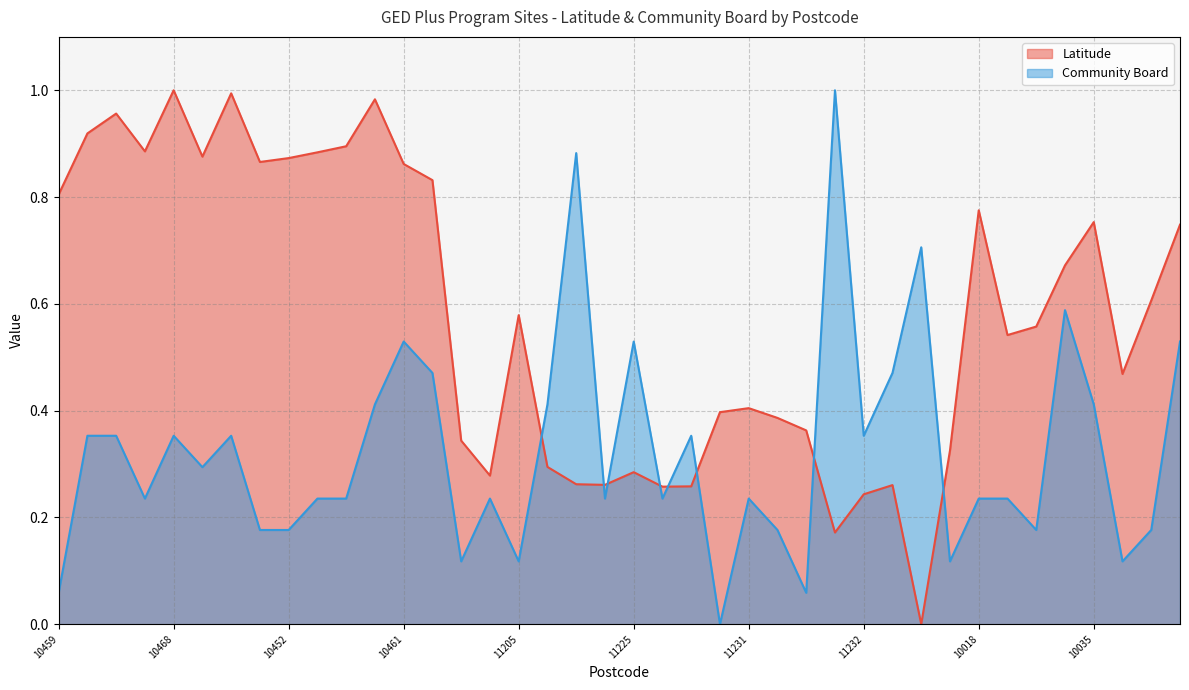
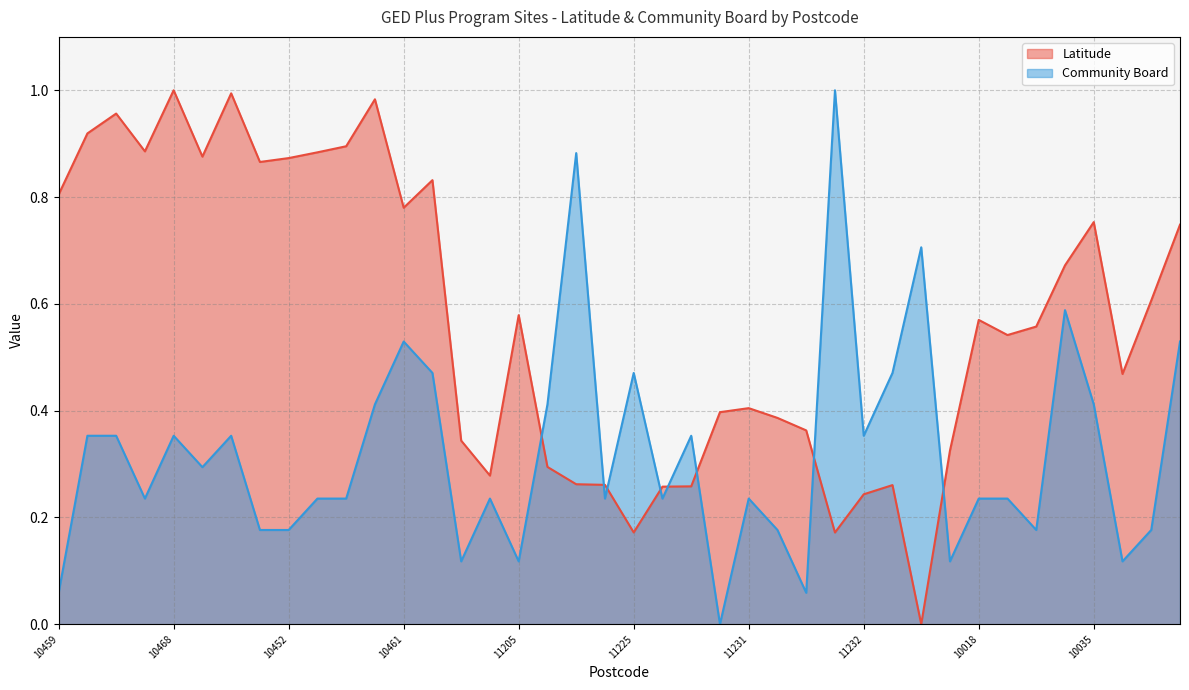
Latitude, 10461: 0.86 -> 0.78
Latitude, 11225: 0.28 -> 0.17
Community Board, 11225: 0.53 -> 0.47
Latitude, 10018: 0.78 -> 0.57
